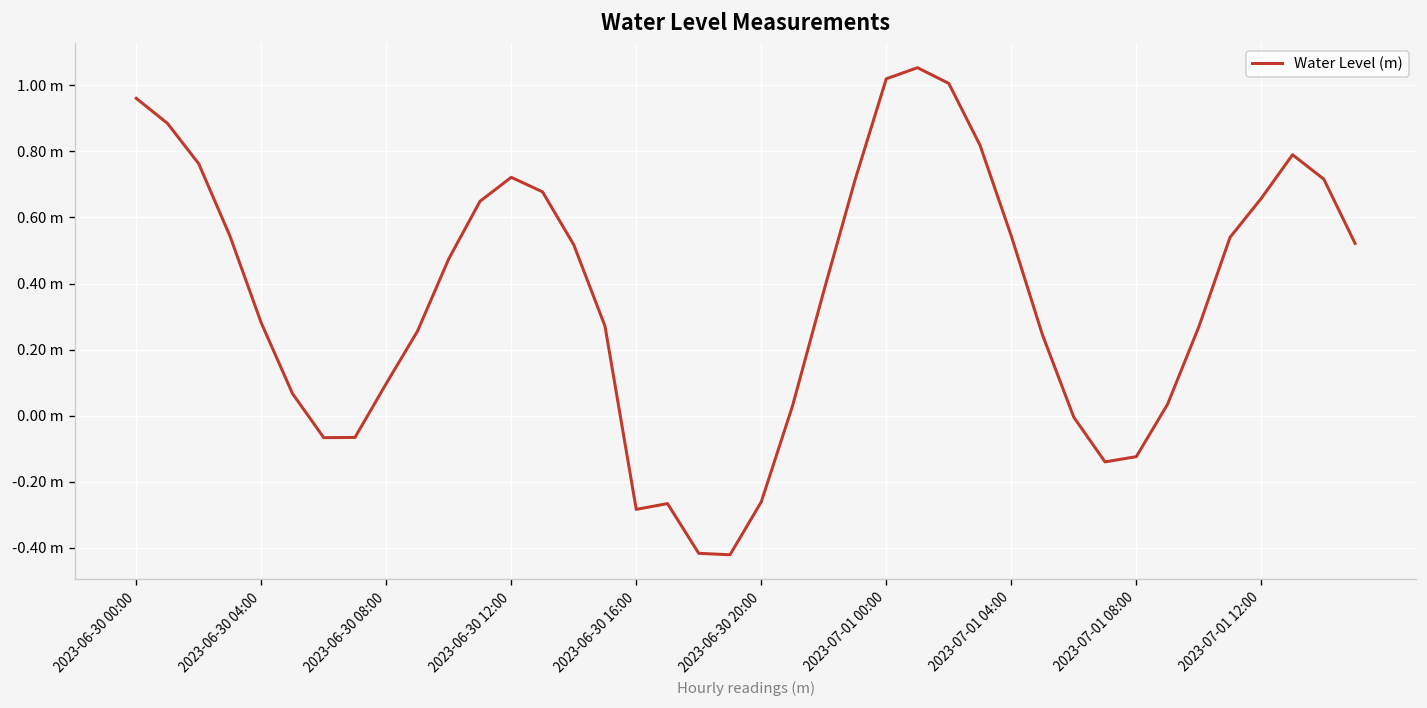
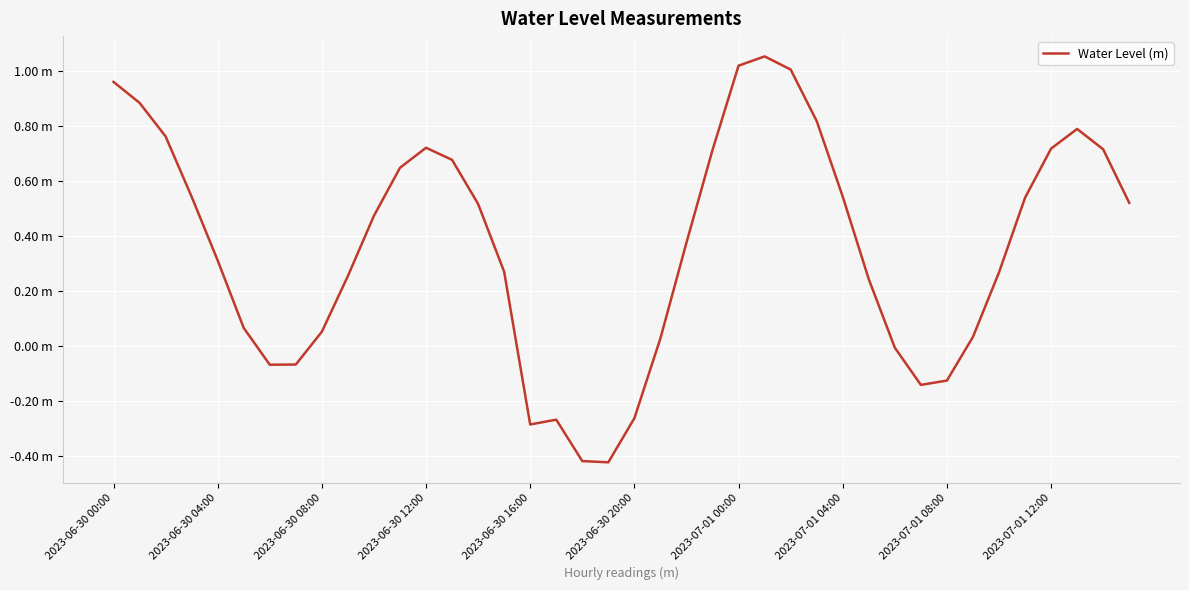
2023-06-30 04:00: 0.28 m -> 0.31 m
2023-06-30 08:00: 0.10 m -> 0.05 m
2023-07-01 12:00: 0.66 m -> 0.72 m
